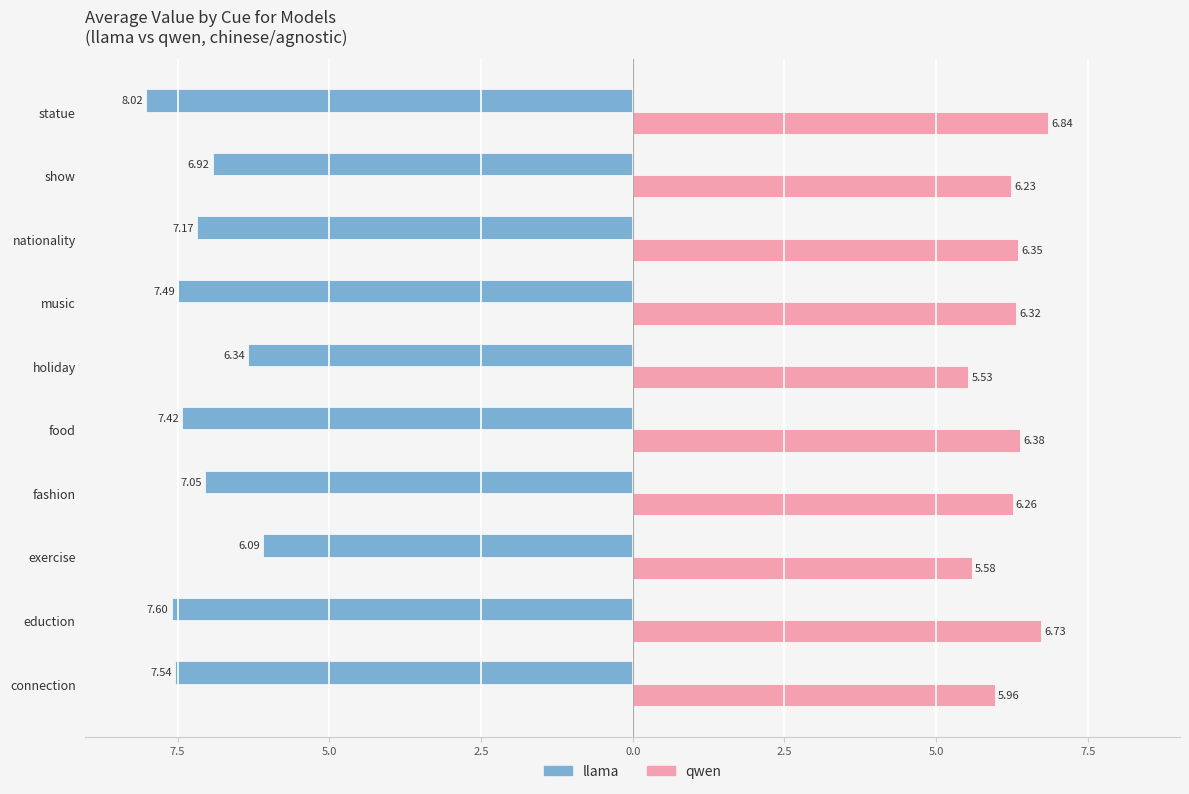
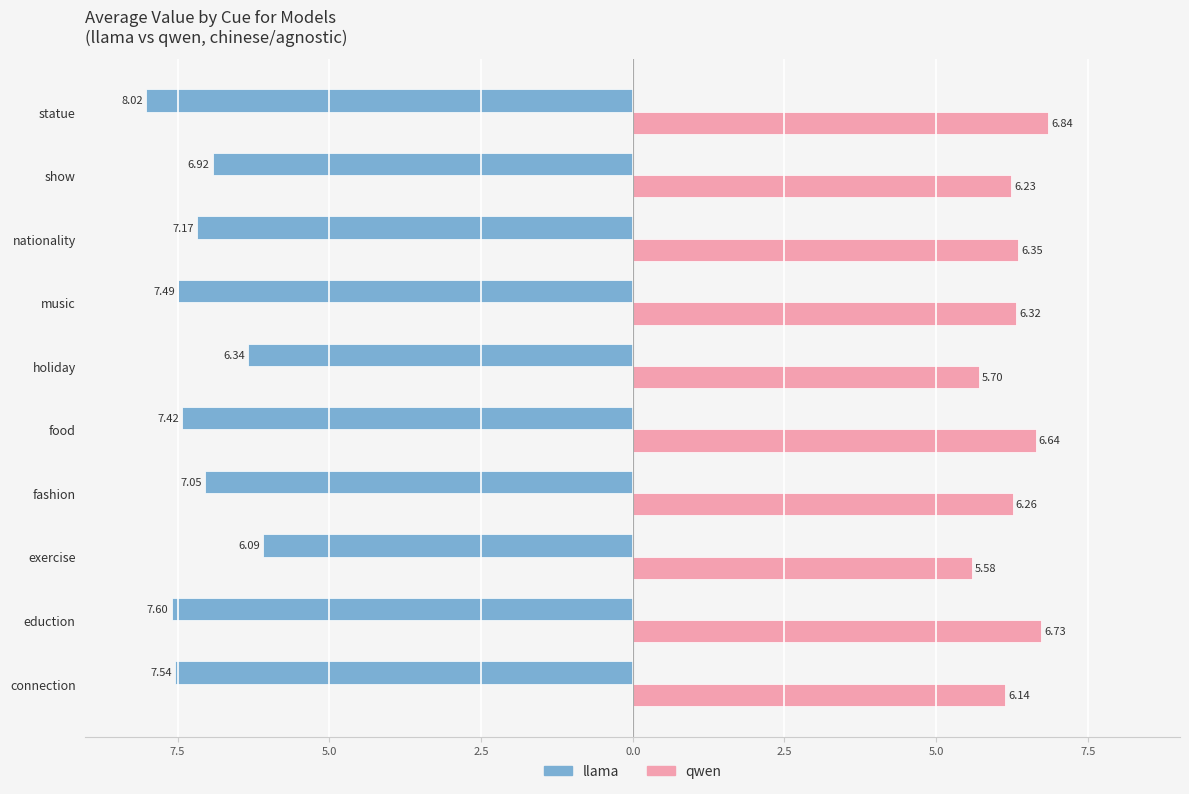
qwen, holiday: 5.53 -> 5.70
qwen, food: 6.38 -> 6.64
qwen, connection: 5.96 -> 6.14
